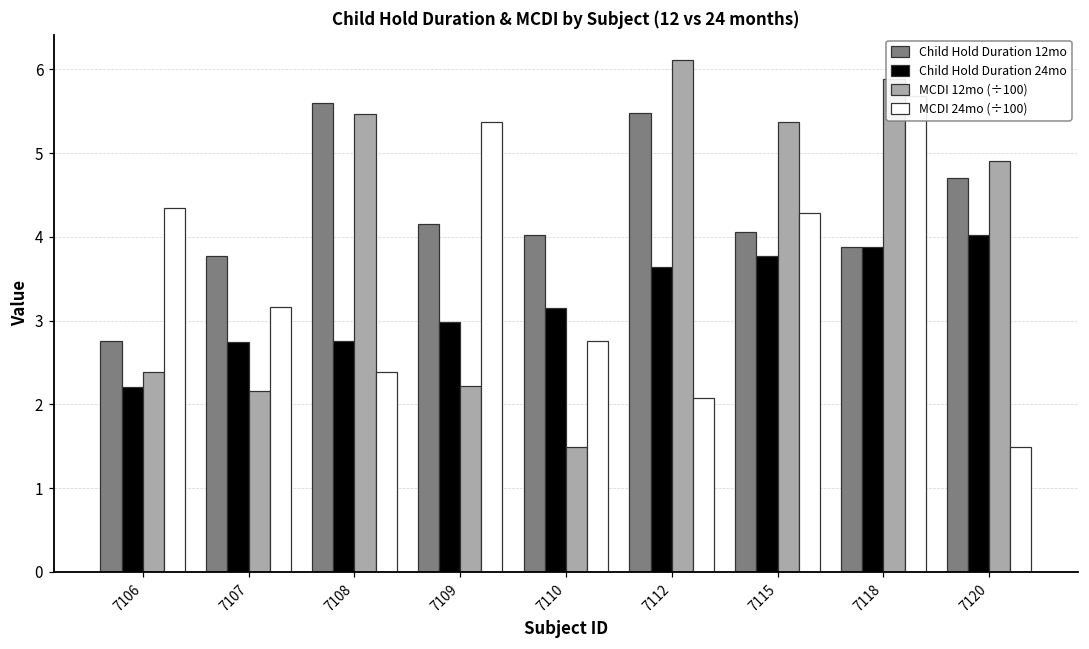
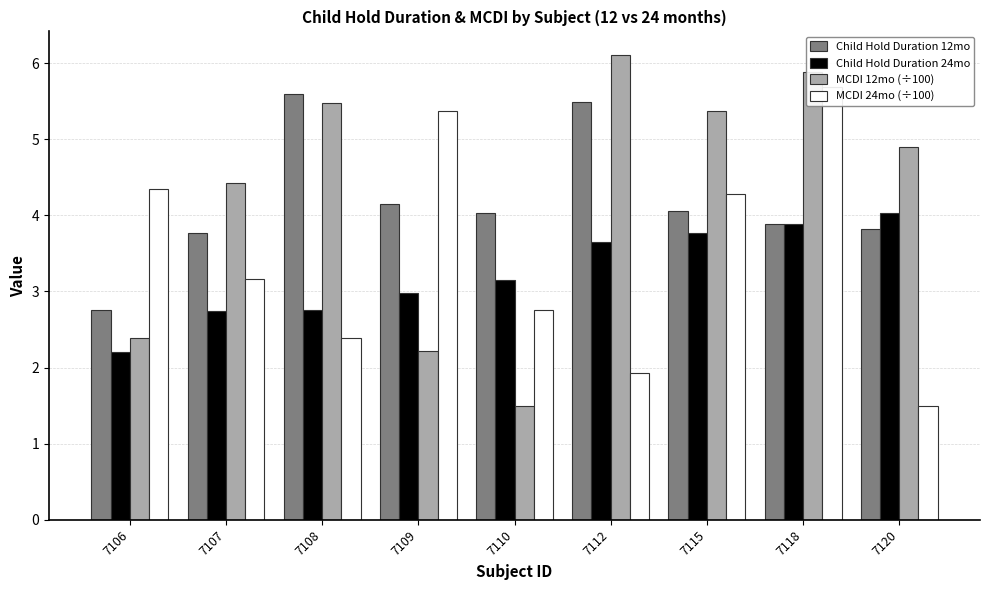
MCDI 12mo (÷100), 7107: 2.2 -> 4.4
MCDI 24mo (÷100), 7112: 2.1 -> 1.9
Child Hold Duration 12mo, 7120: 4.7 -> 3.8
